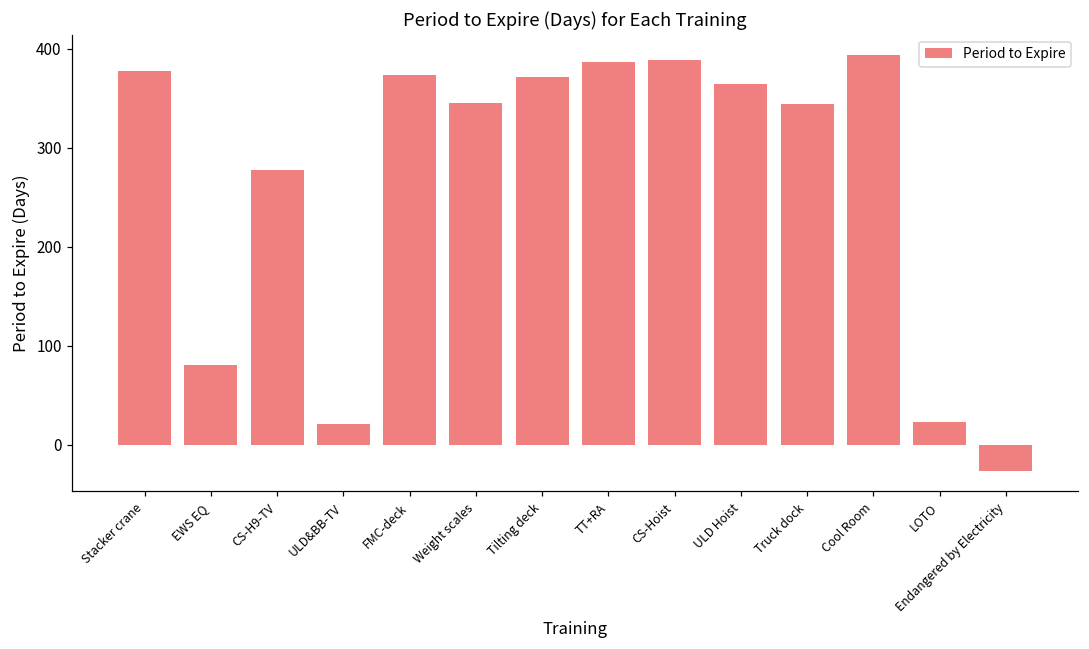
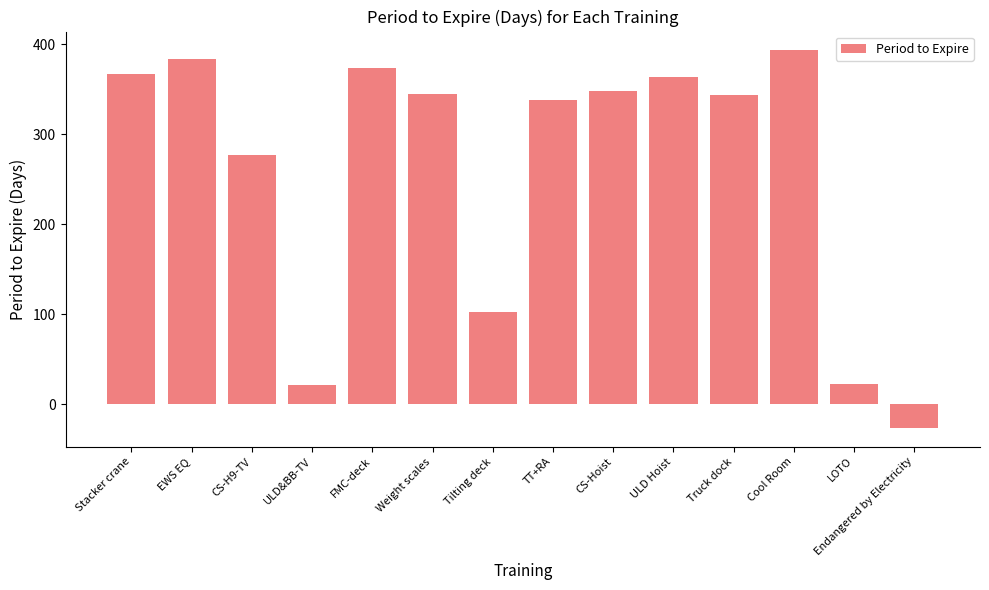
Stacker crane: 380 -> 370
EWS EQ: 80 -> 380
Tilting deck: 370 -> 100
TT+RA: 390 -> 340
CS-Hoist: 390 -> 350
